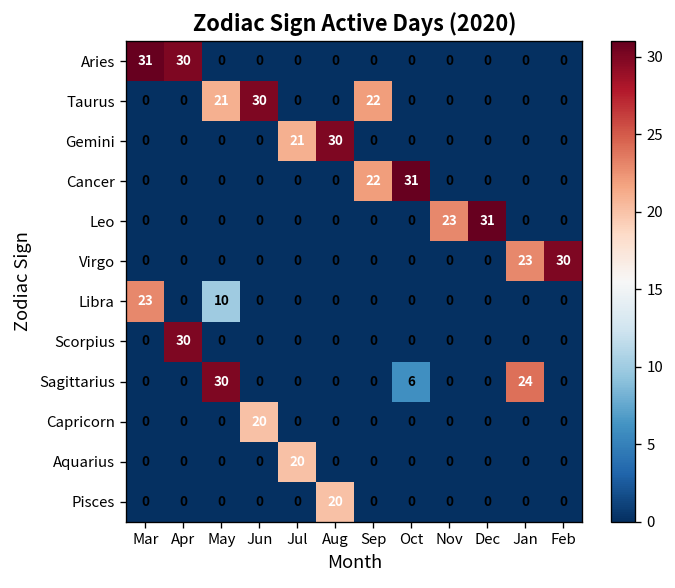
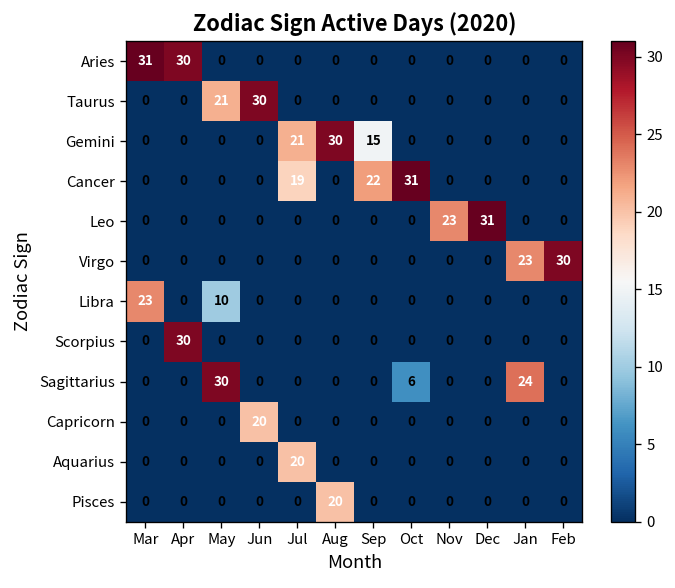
Taurus, Sep: 22 -> 0
Gemini, Sep: 0 -> 15
Cancer, Jul: 0 -> 19
